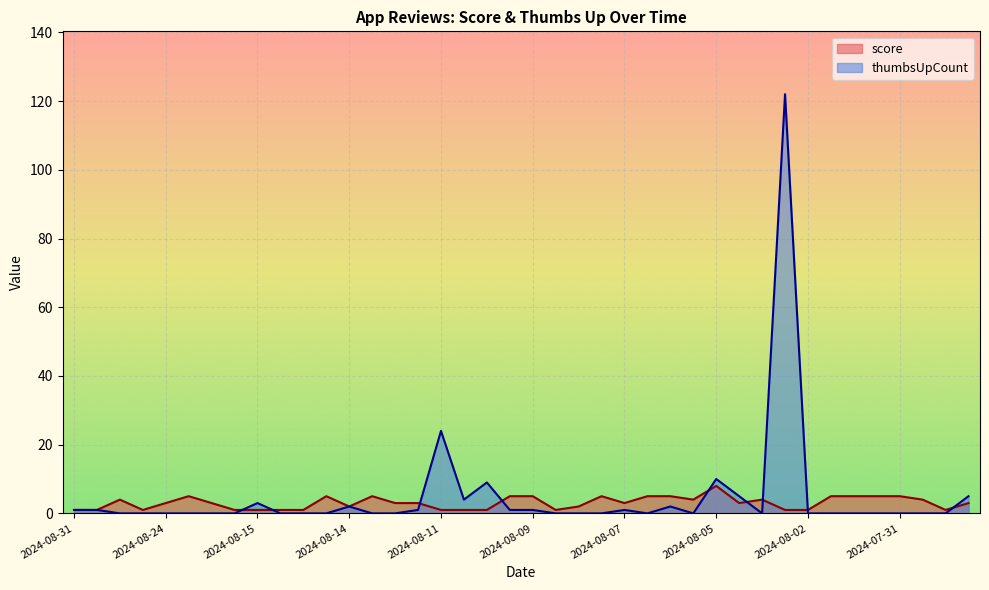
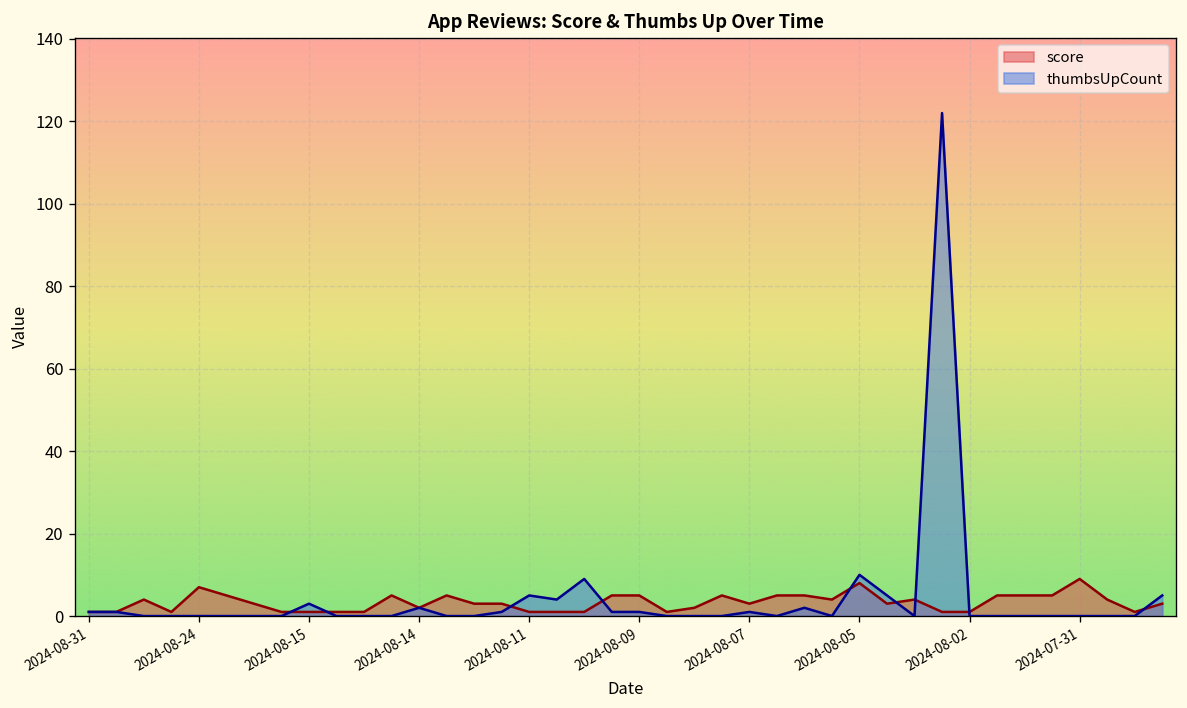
score, 2024-08-24: 3 -> 7
thumbsUpCount, 2024-08-11: 24 -> 5
score, 2024-07-31: 5 -> 9
